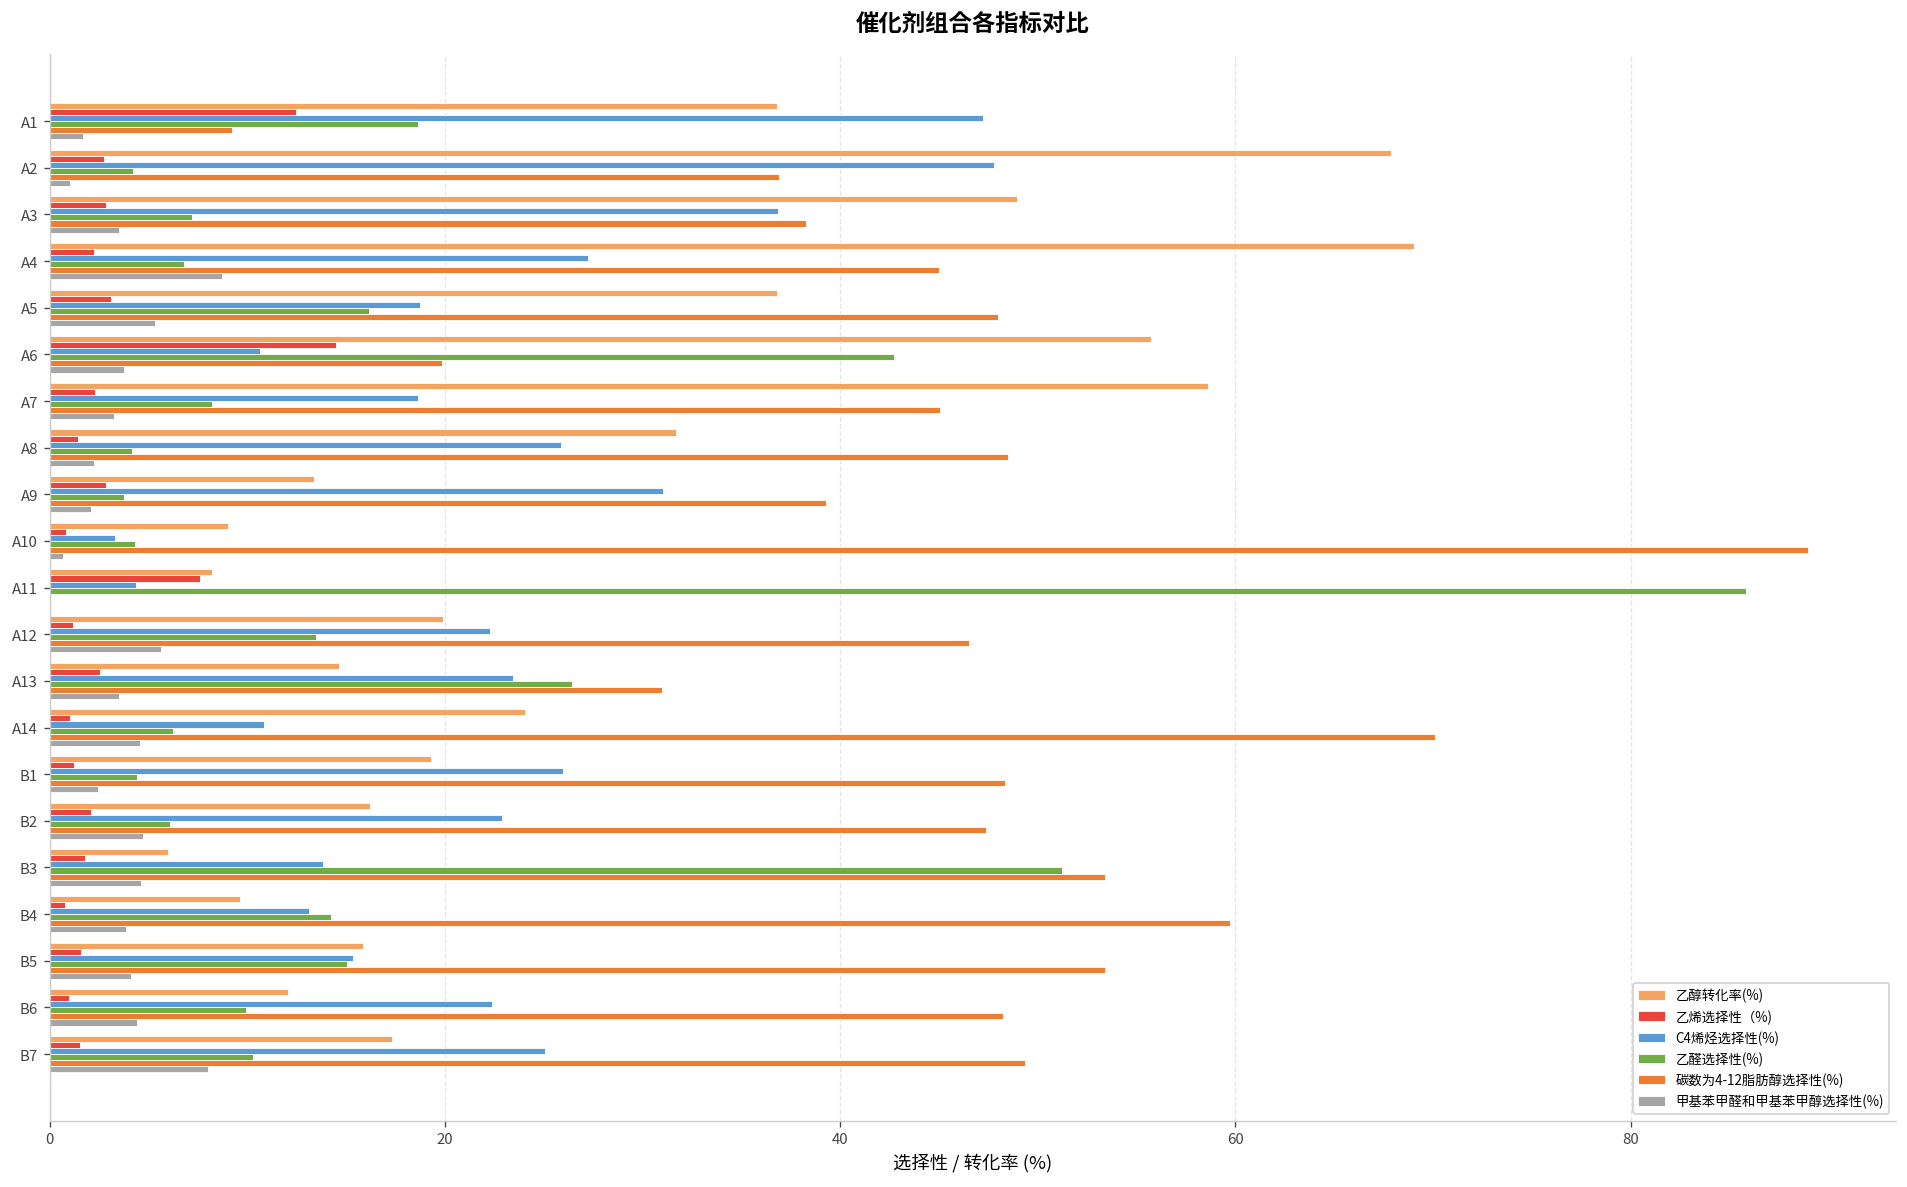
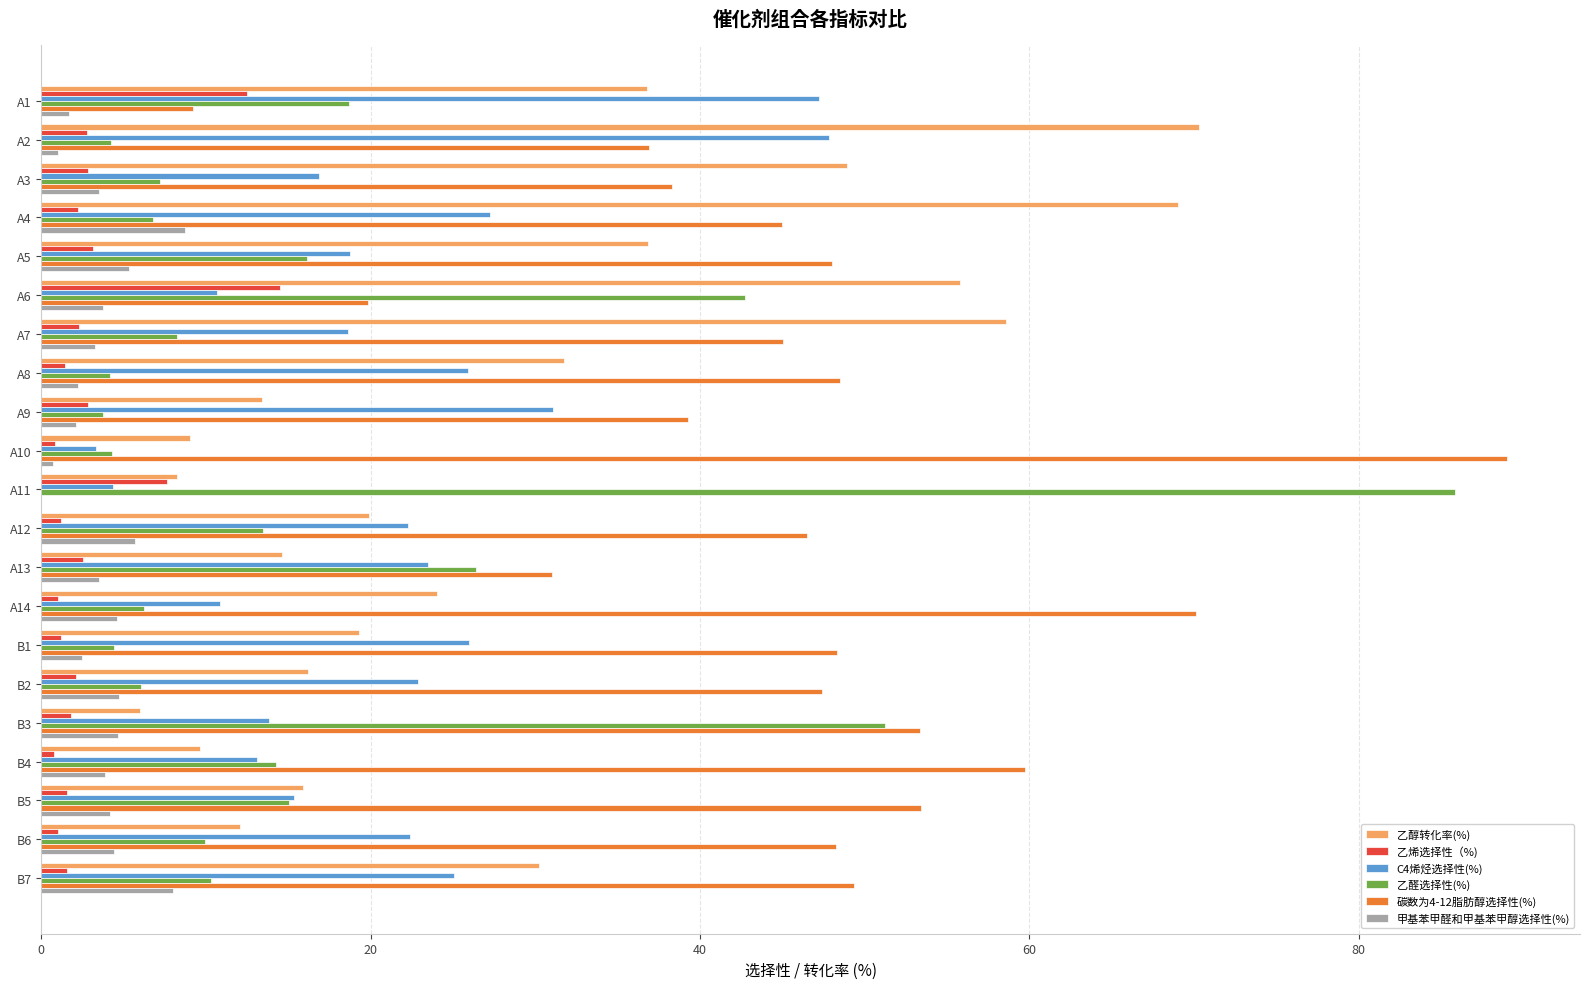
乙醇转化率(%), A2: 67.9 -> 70.3
C4烯烃选择性(%), A3: 36.9 -> 16.9
乙醇转化率(%), B7: 17.3 -> 30.2
